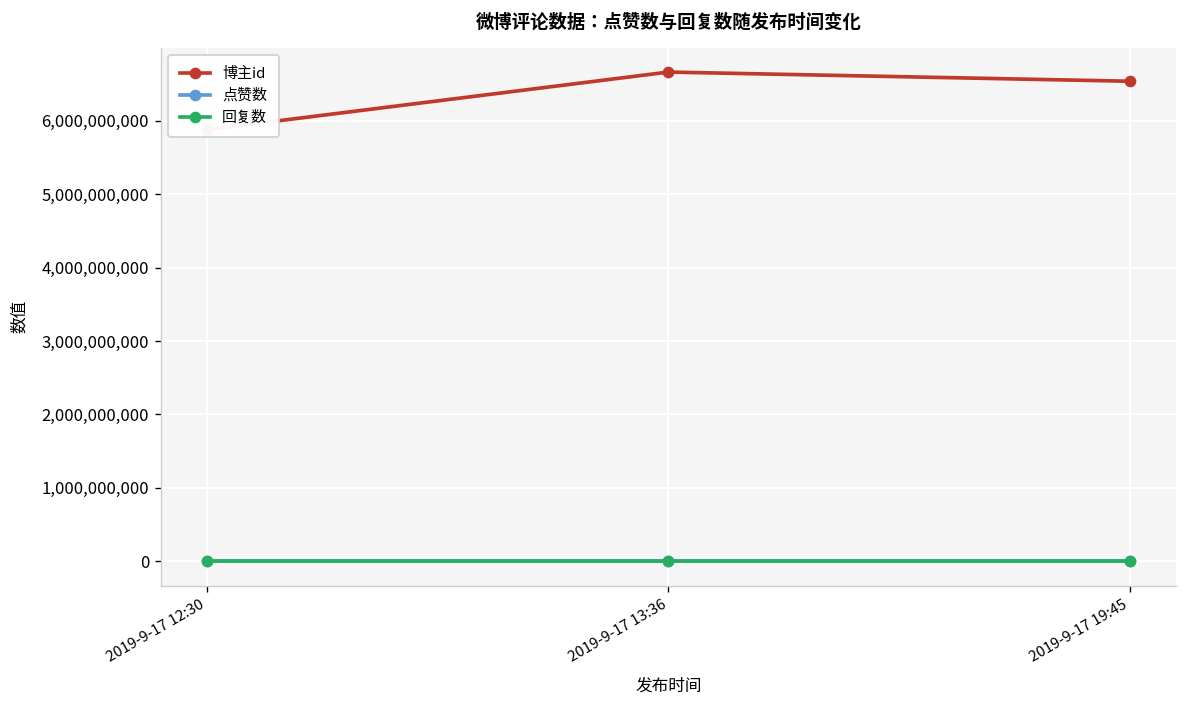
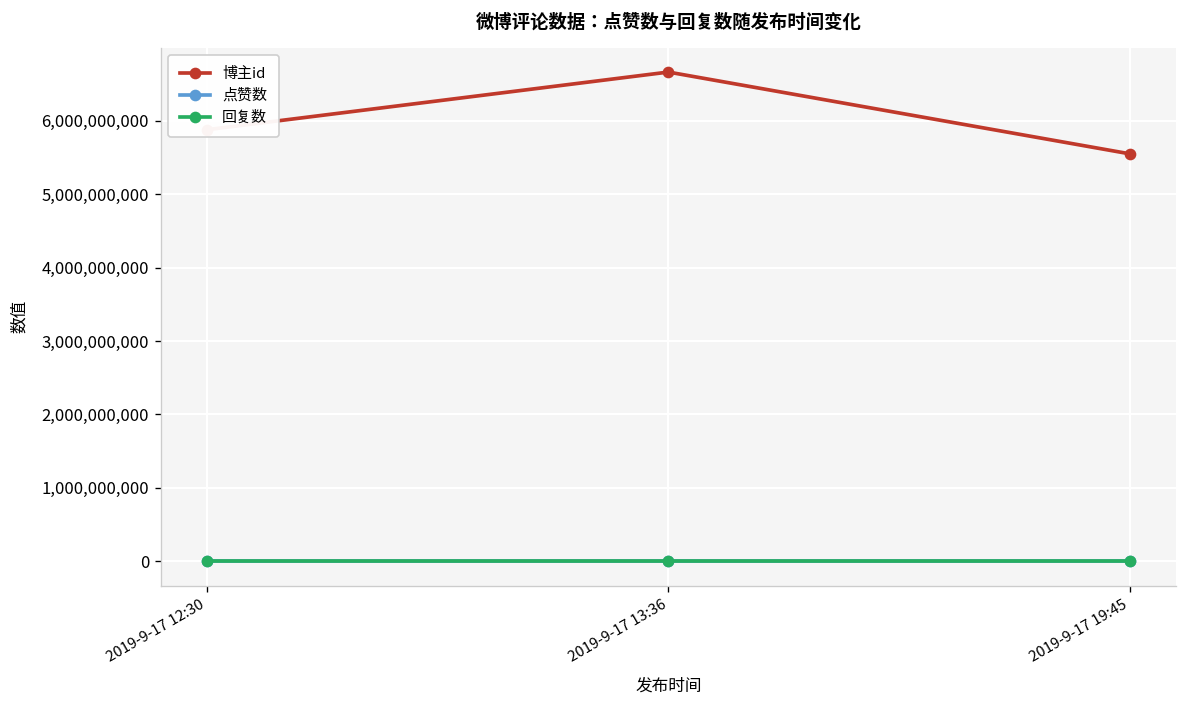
博主id, 2019-9-17 19:45: 6,500,000,000 -> 5,500,000,000
